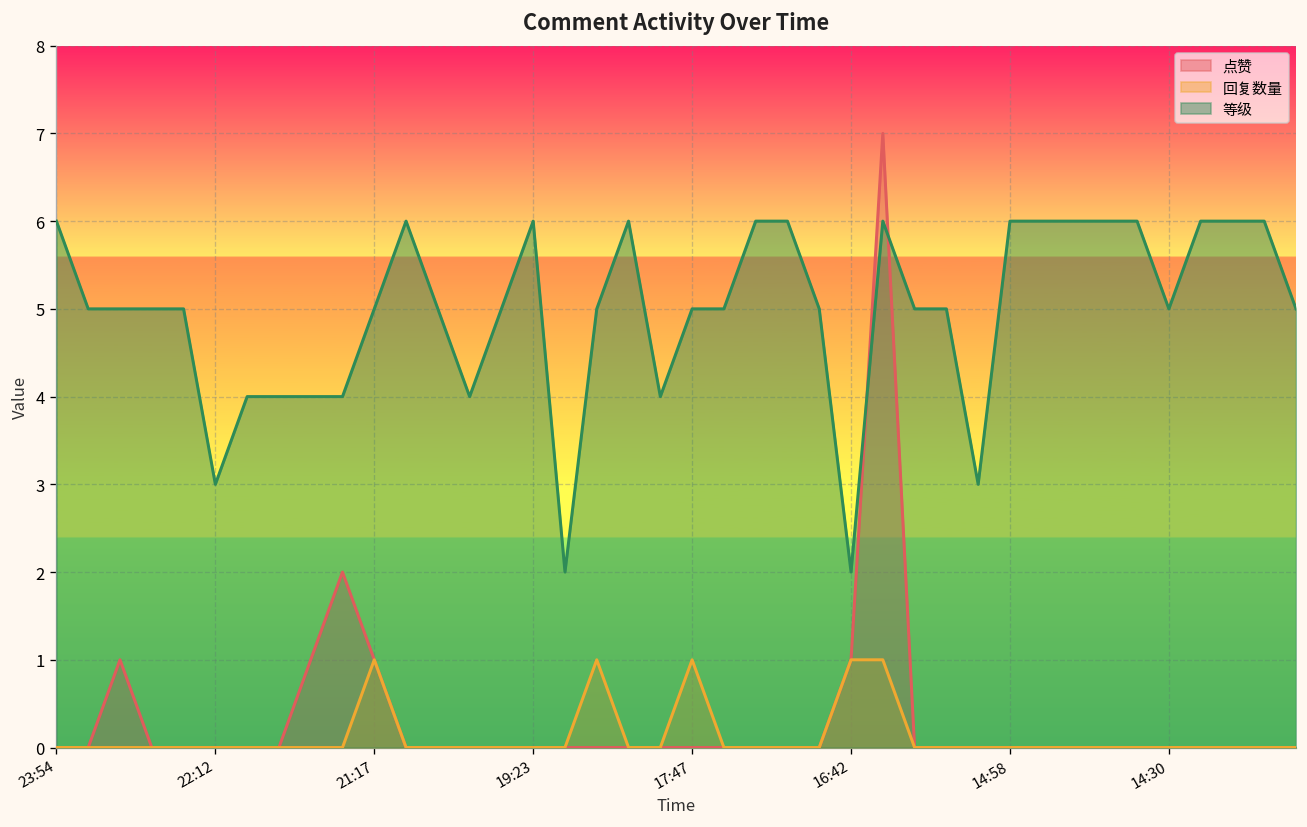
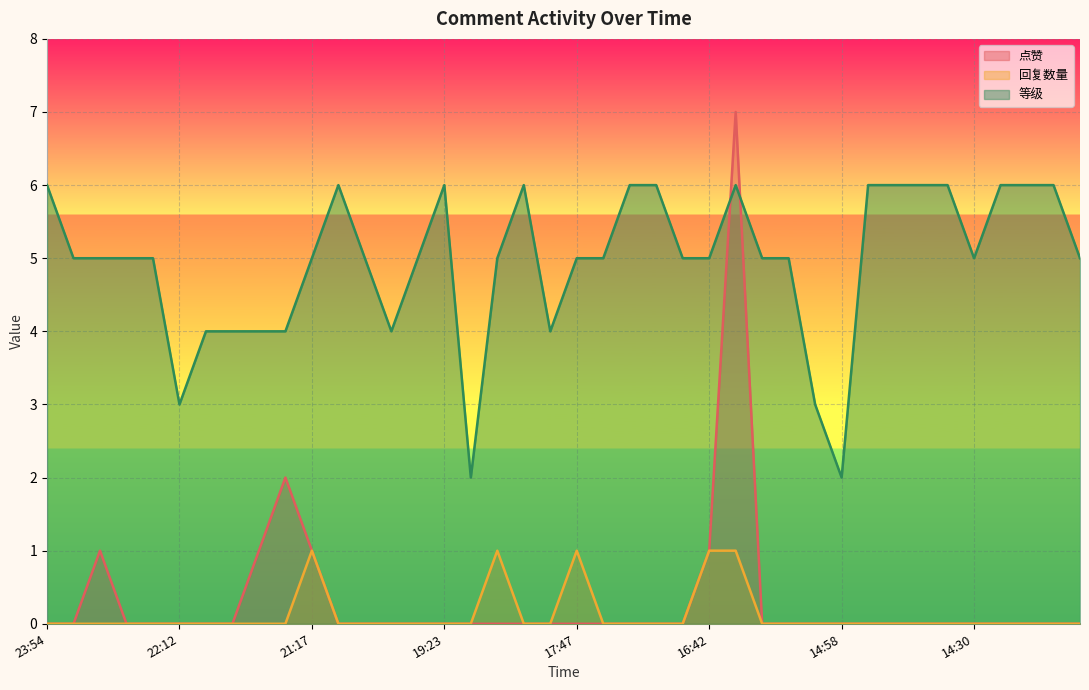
等级, 16:42: 2 -> 5
等级, 14:58: 6 -> 2
